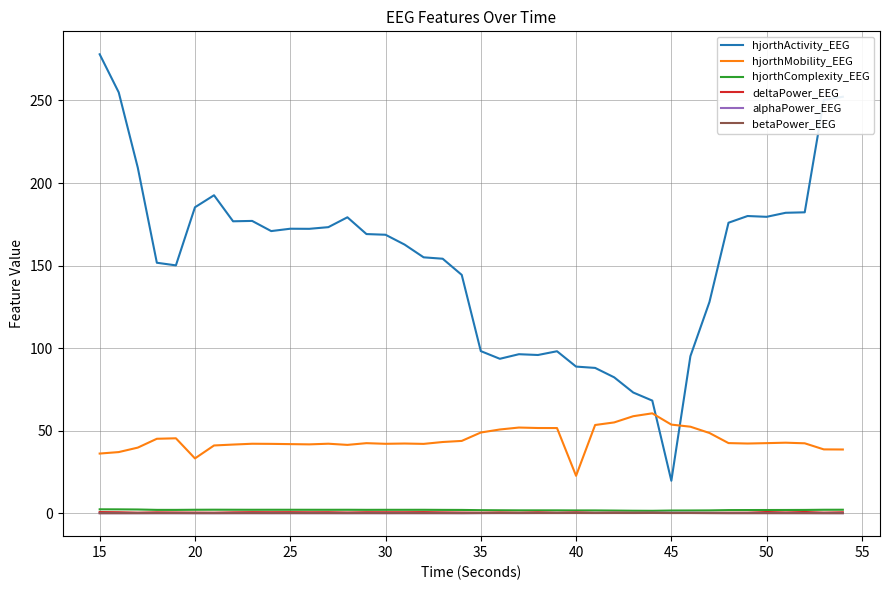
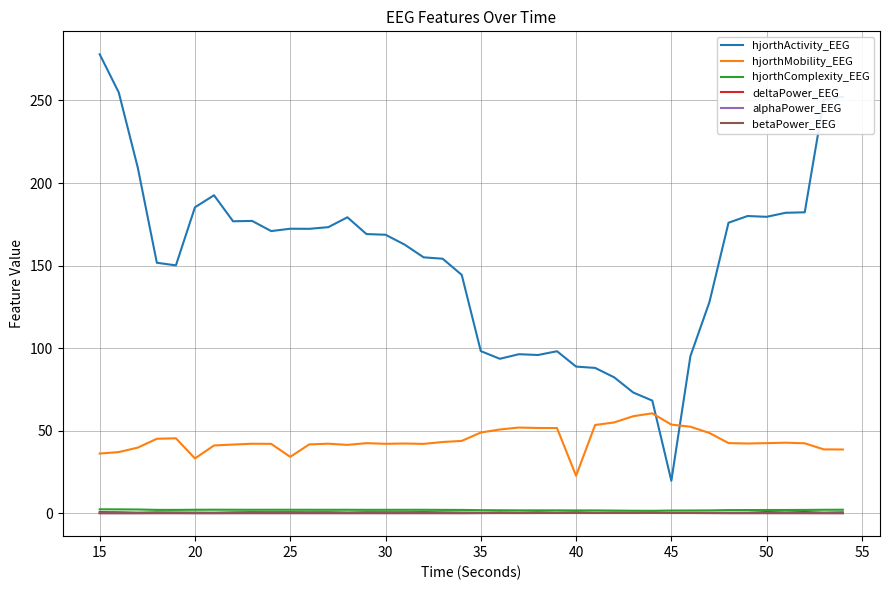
hjorthMobility_EEG, 25: 42 -> 34
